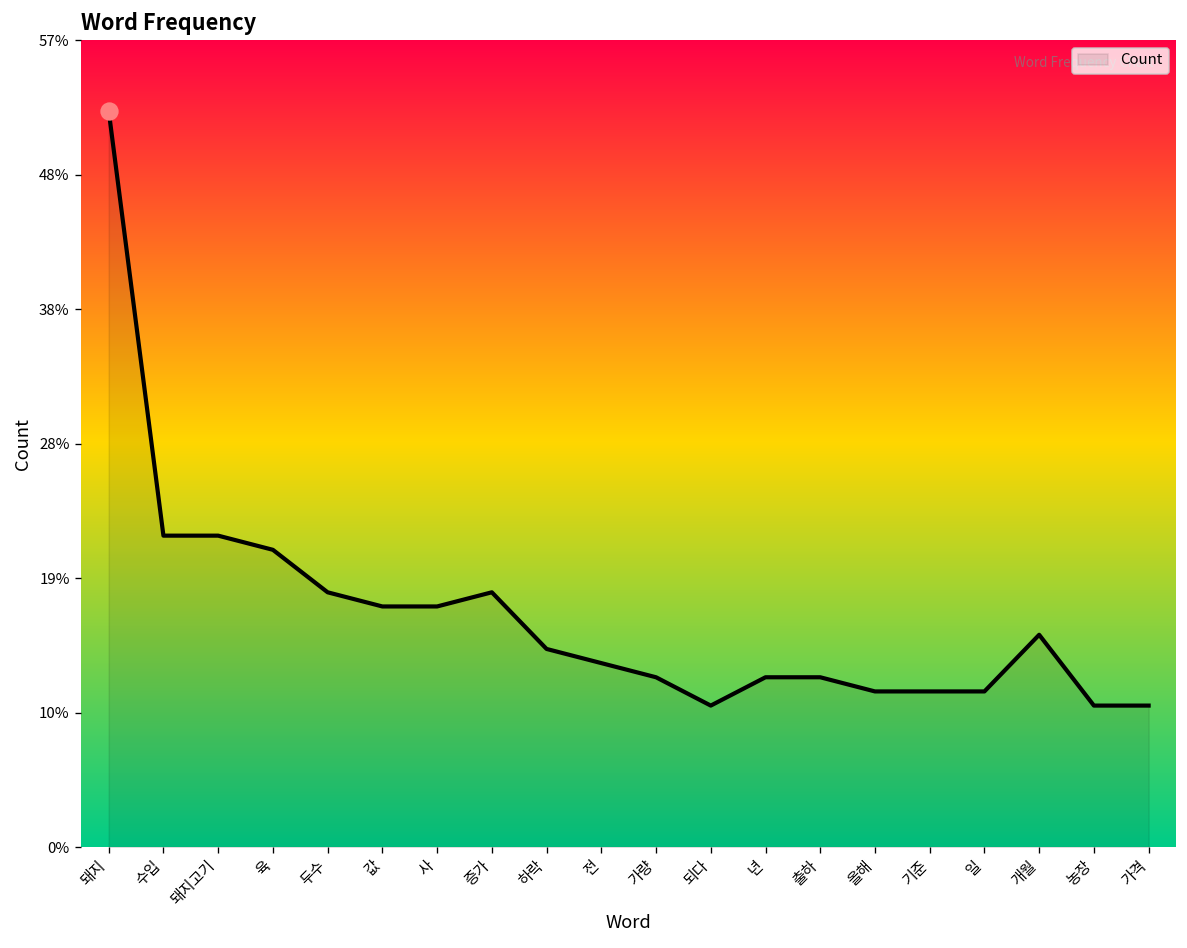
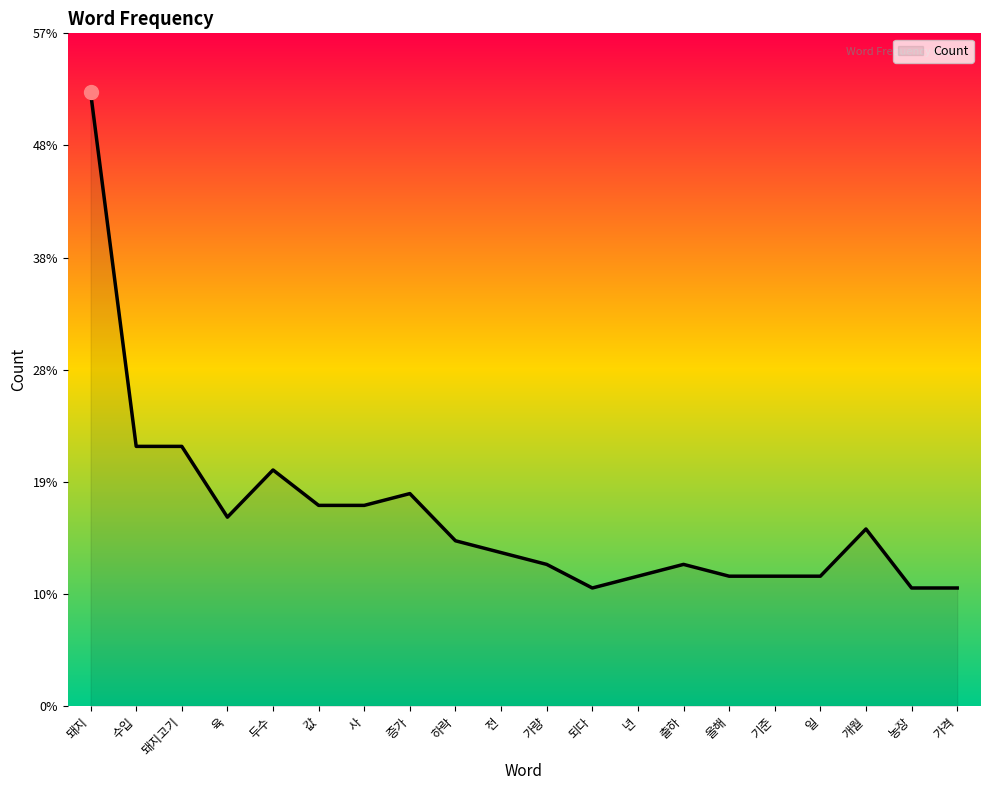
Count, 육: 21% -> 16%
Count, 두수: 18% -> 20%
Count, 년: 12% -> 11%
